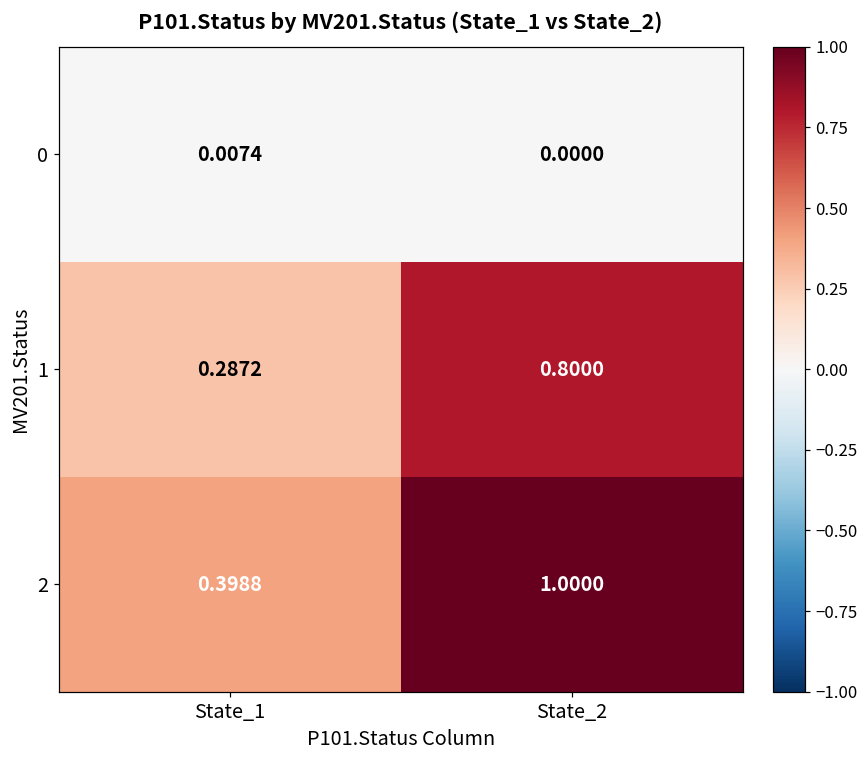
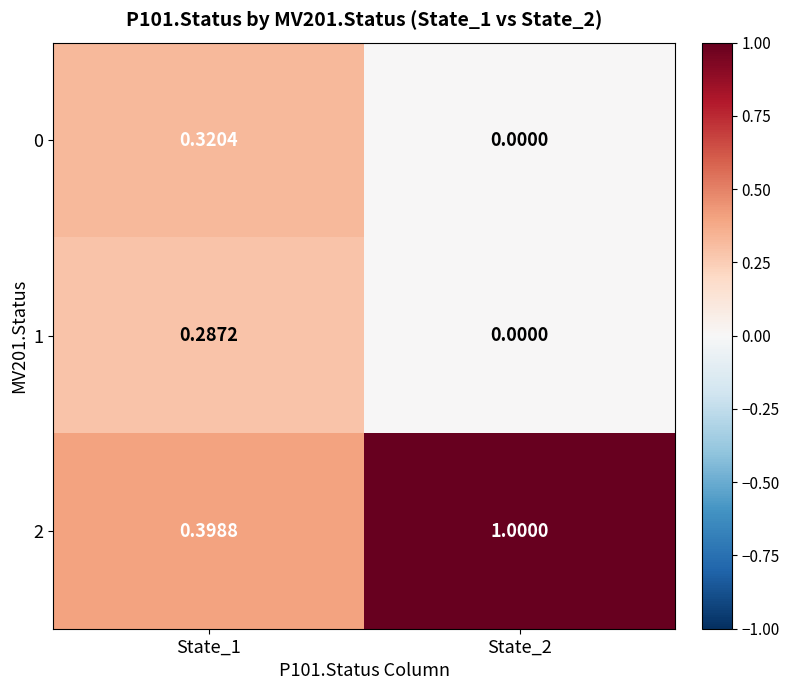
0, State_1: 0.0074 -> 0.3204
1, State_2: 0.8000 -> 0.0000
